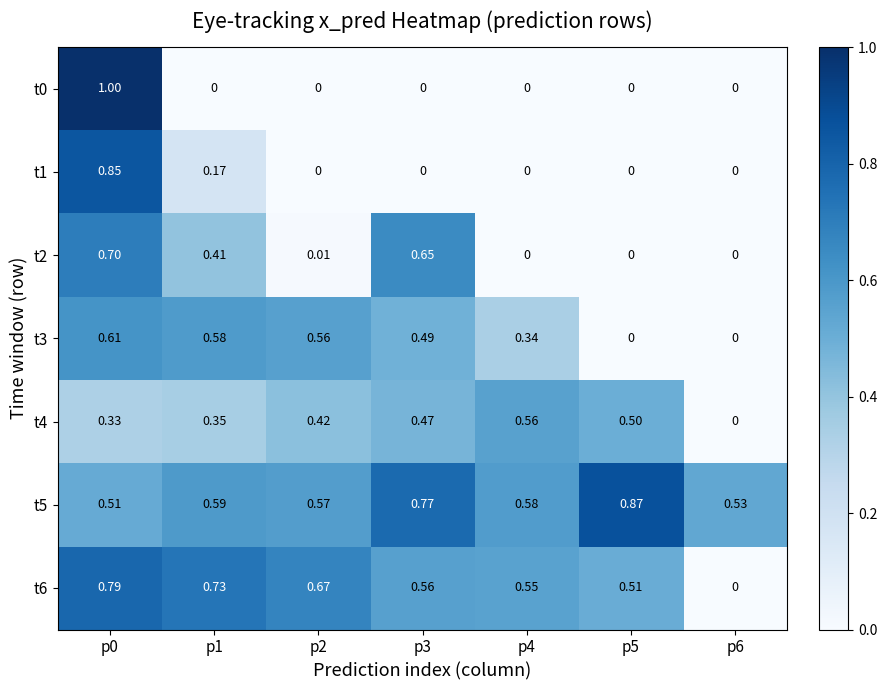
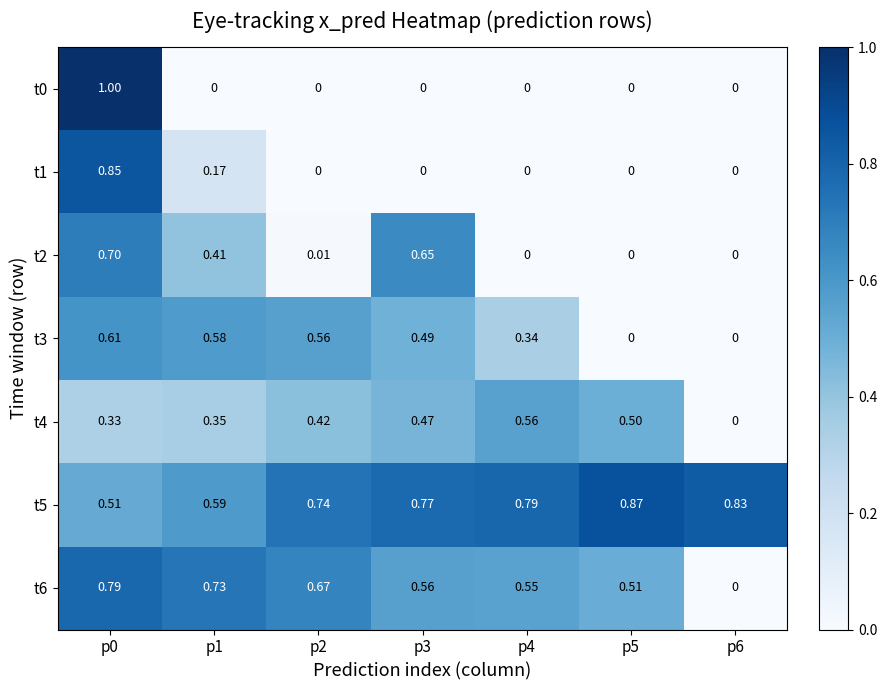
t5, p2: 0.57 -> 0.74
t5, p4: 0.58 -> 0.79
t5, p6: 0.53 -> 0.83
